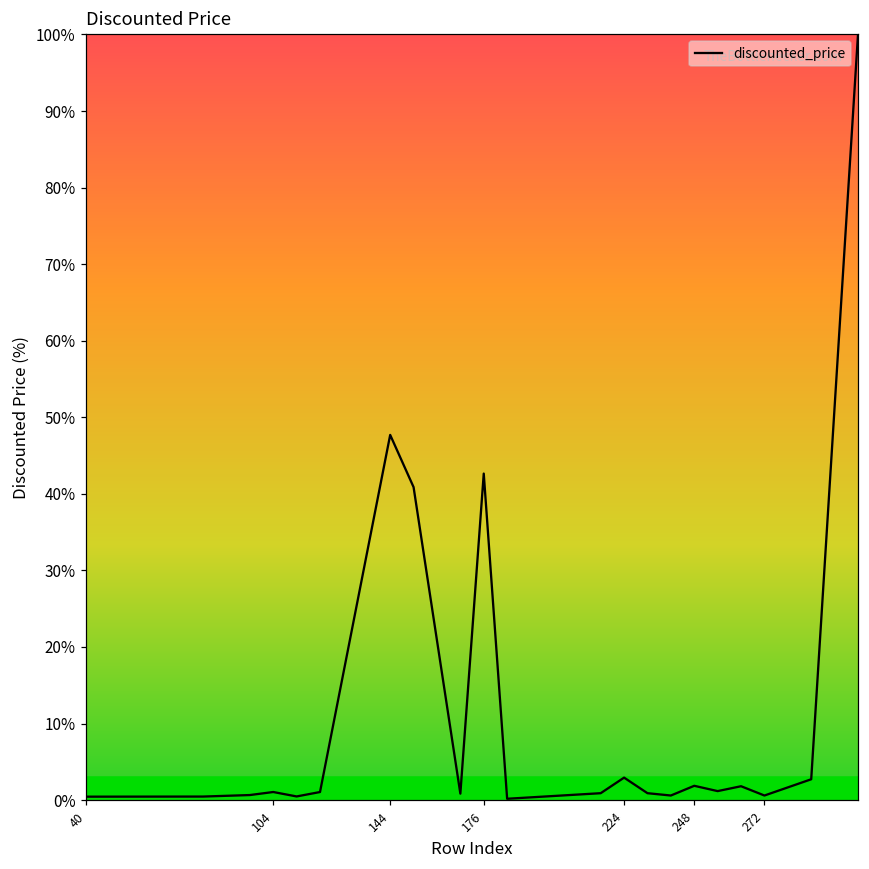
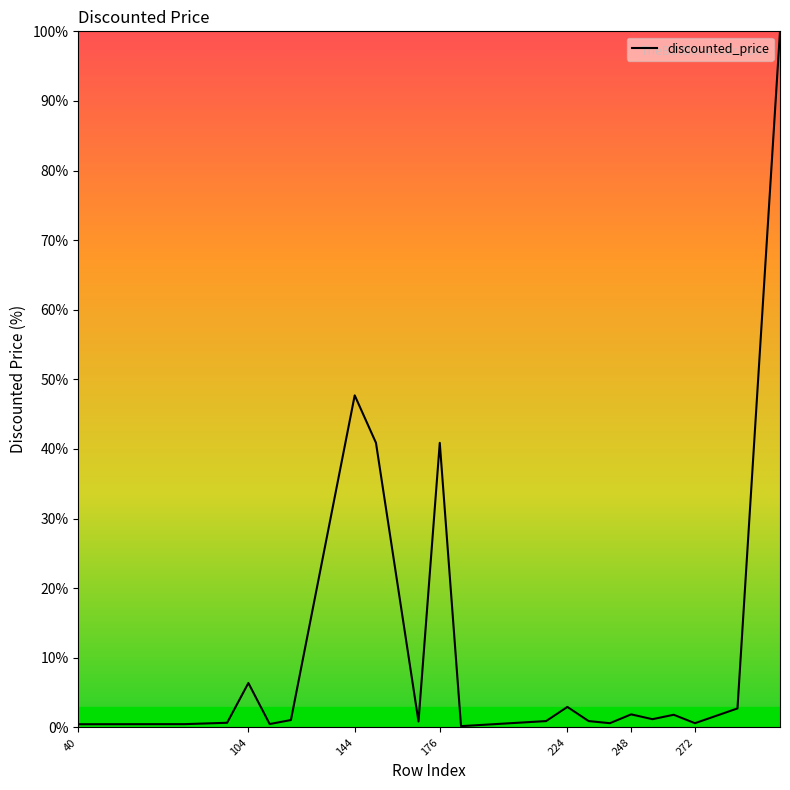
discounted_price, 104: 1% -> 6%
discounted_price, 176: 43% -> 41%
